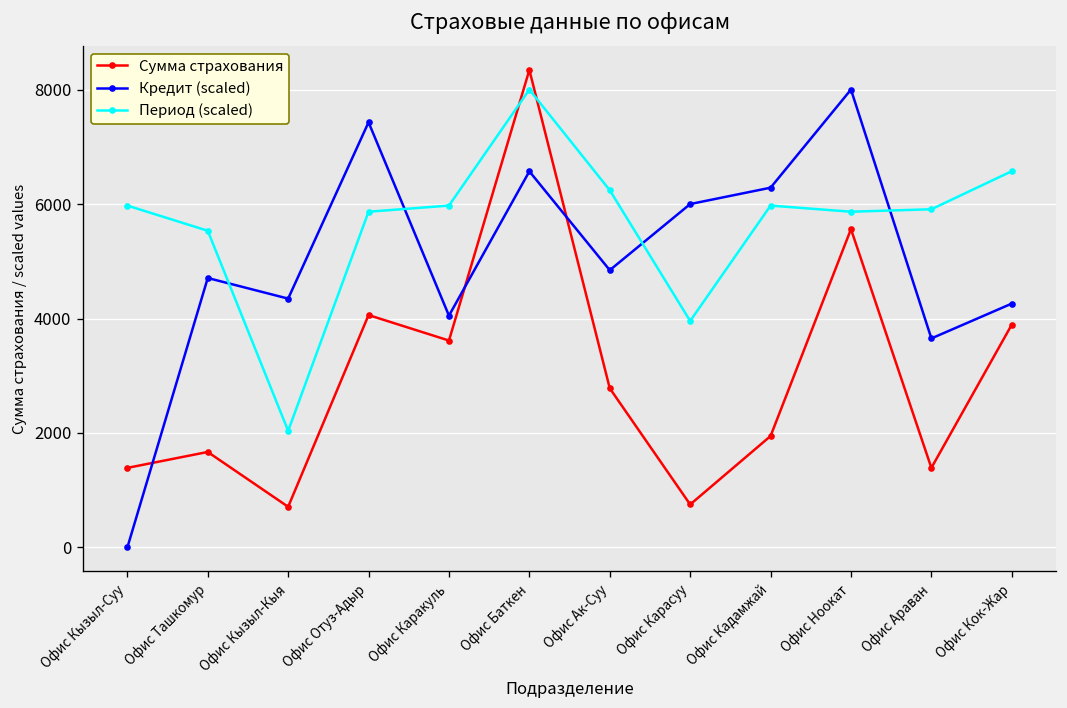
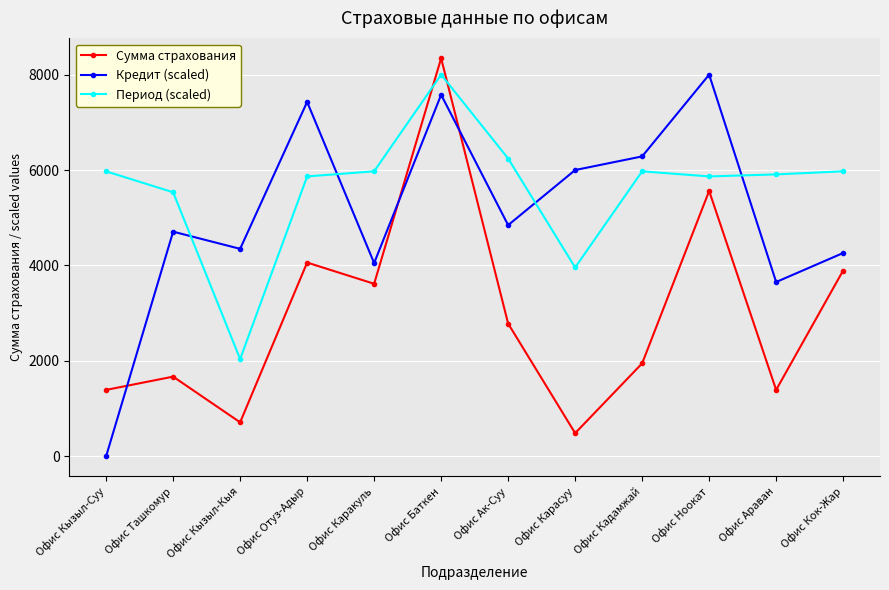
Кредит (scaled), Офис Баткен: 6600 -> 7600
Сумма страхования, Офис Карасуу: 800 -> 500
Период (scaled), Офис Кок-Жар: 6600 -> 6000
